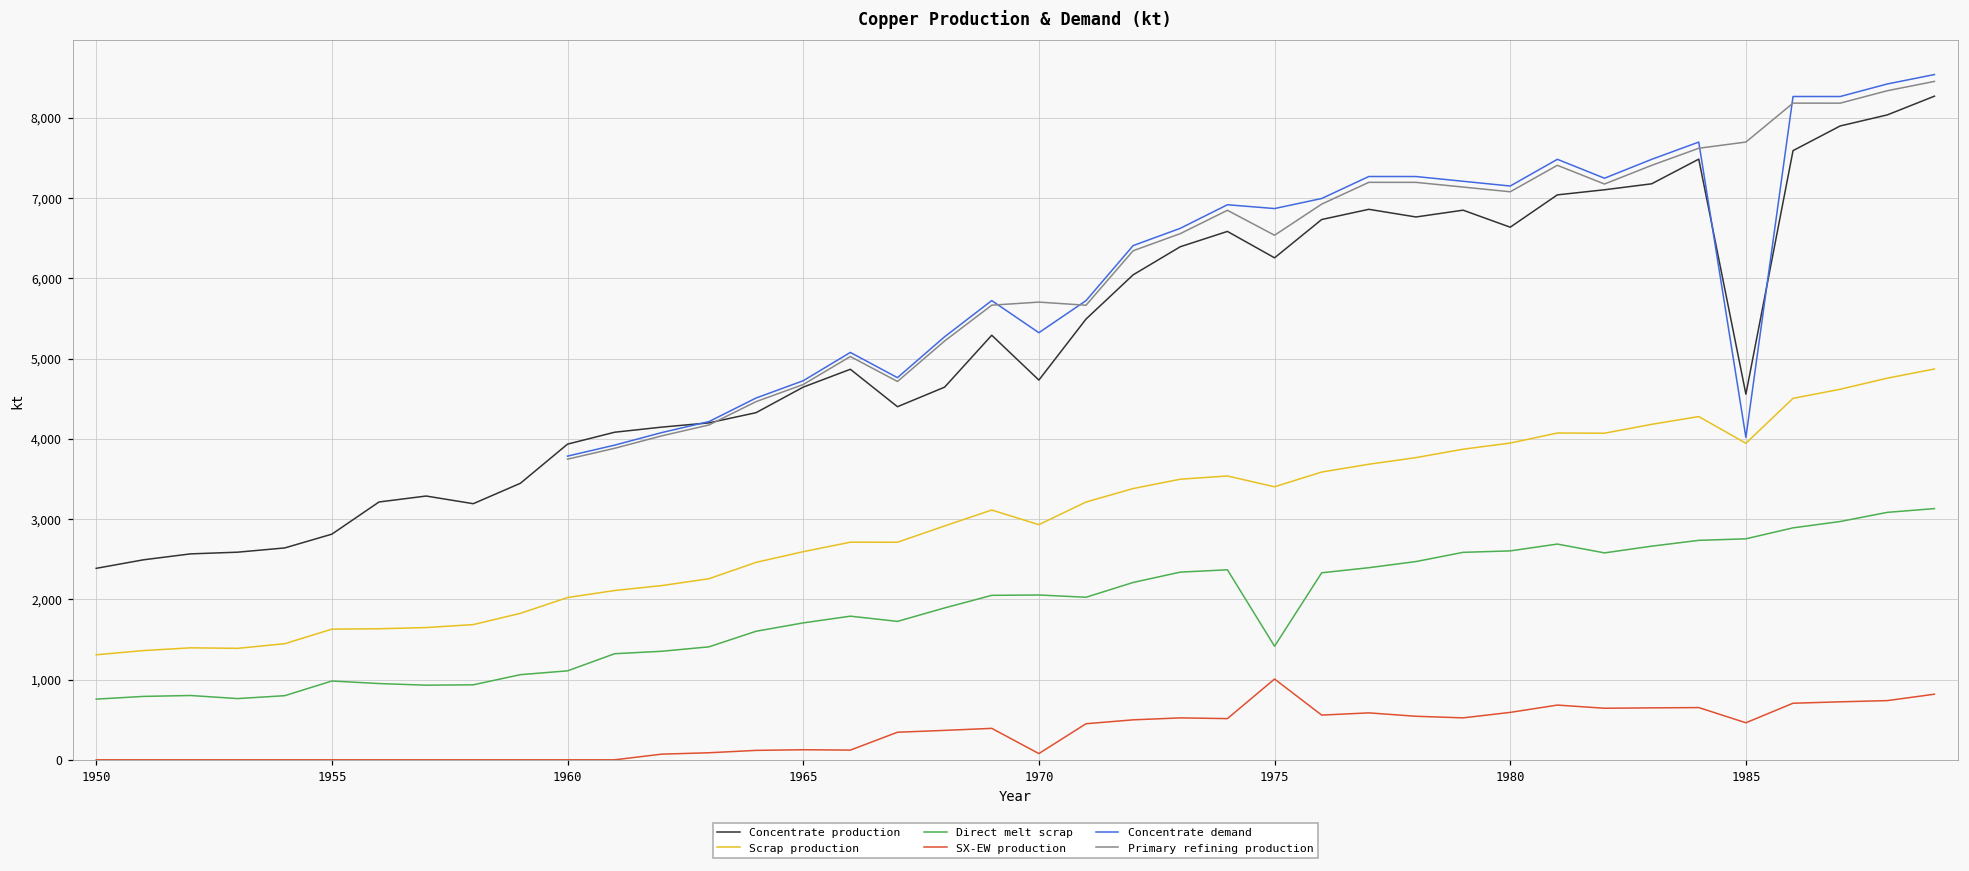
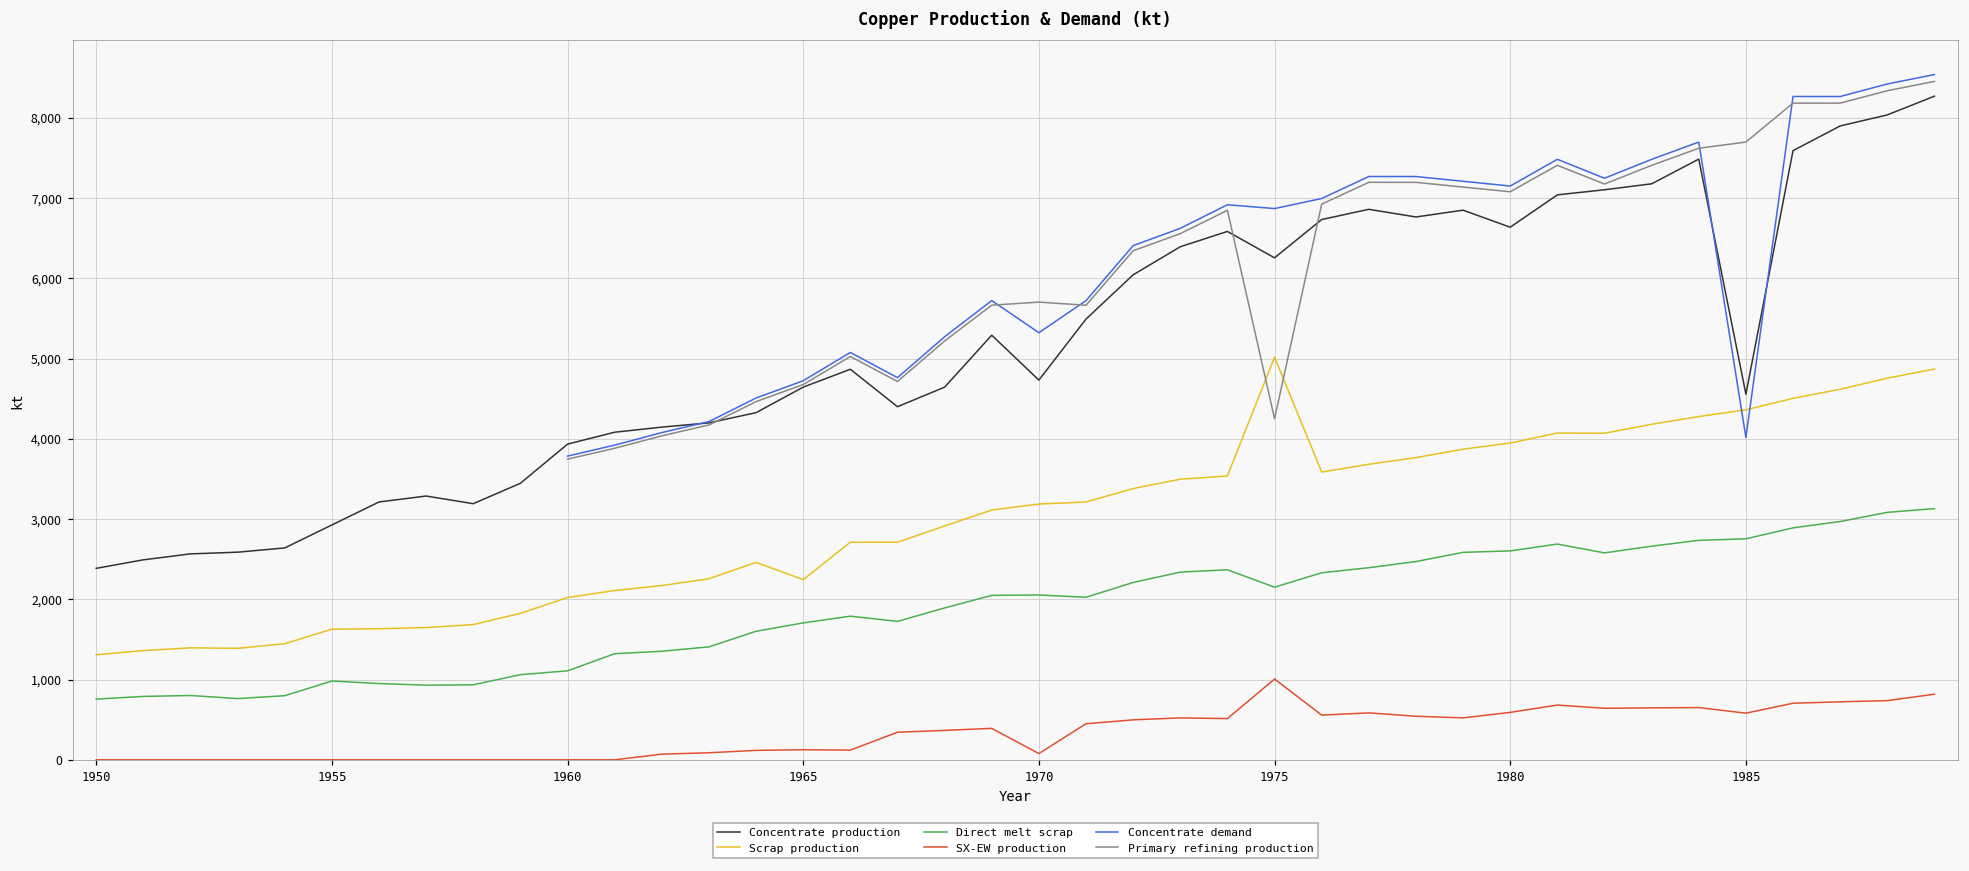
Concentrate production, 1955: 2,800 -> 2,900
Scrap production, 1965: 2,600 -> 2,200
Scrap production, 1970: 2,900 -> 3,200
Scrap production, 1975: 3,400 -> 5,000
Direct melt scrap, 1975: 1,400 -> 2,200
Primary refining production, 1975: 6,500 -> 4,300
Scrap production, 1985: 3,900 -> 4,400
SX-EW production, 1985: 500 -> 600
